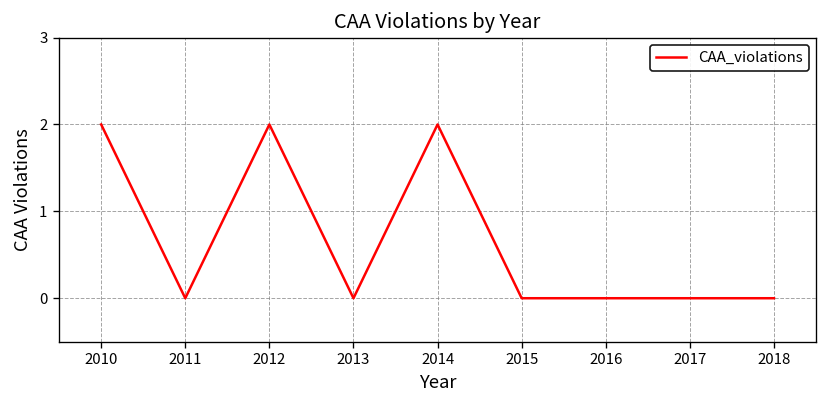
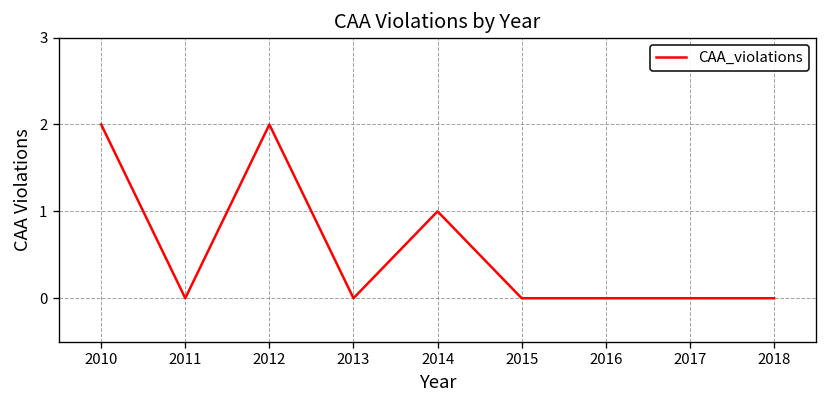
2014: 2 -> 1
